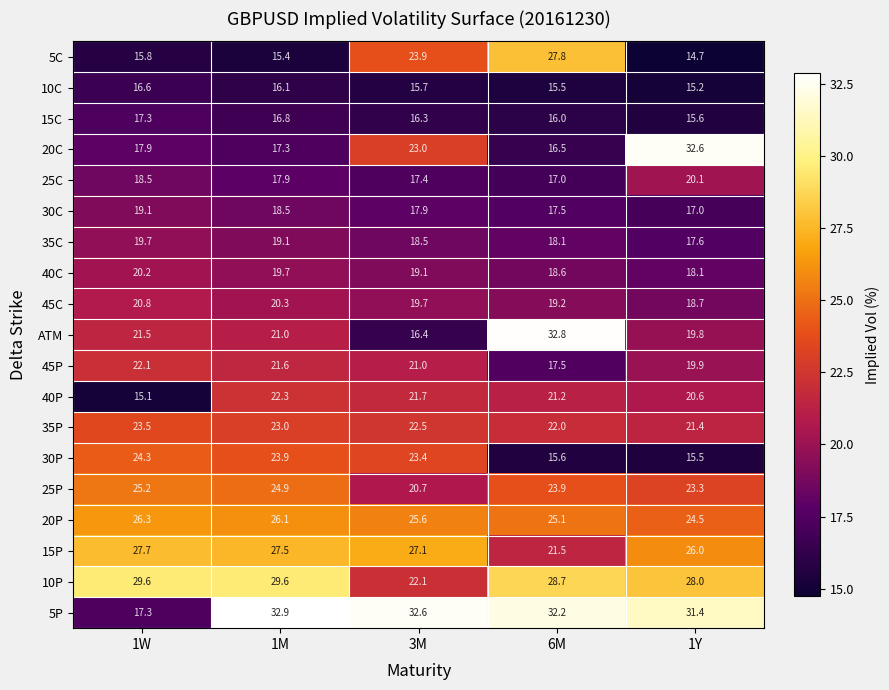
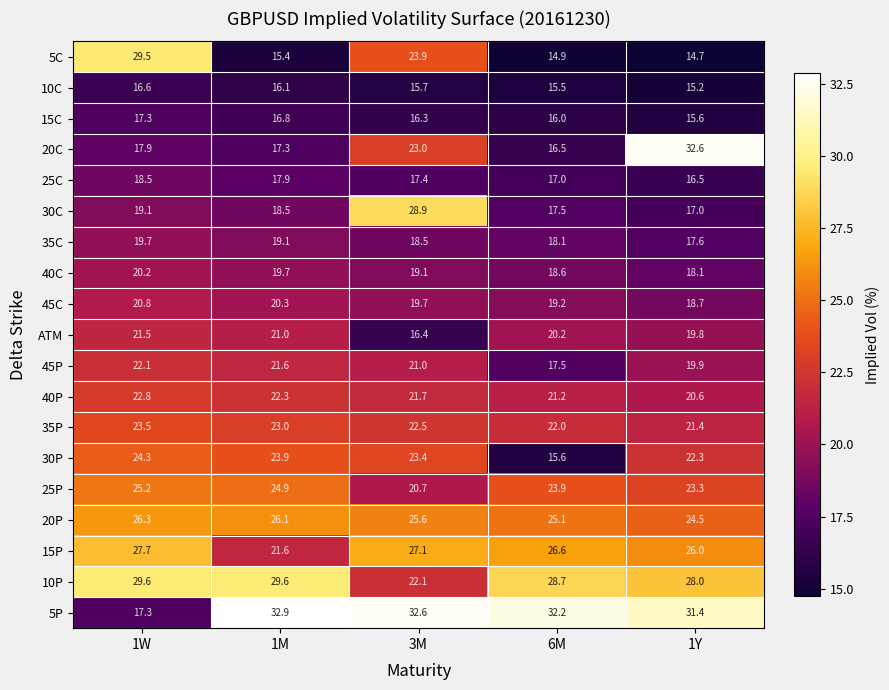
5C, 1W: 15.8 -> 29.5
5C, 6M: 27.8 -> 14.9
25C, 1Y: 20.1 -> 16.5
30C, 3M: 17.9 -> 28.9
ATM, 6M: 32.8 -> 20.2
40P, 1W: 15.1 -> 22.8
30P, 1Y: 15.5 -> 22.3
15P, 1M: 27.5 -> 21.6
15P, 6M: 21.5 -> 26.6
